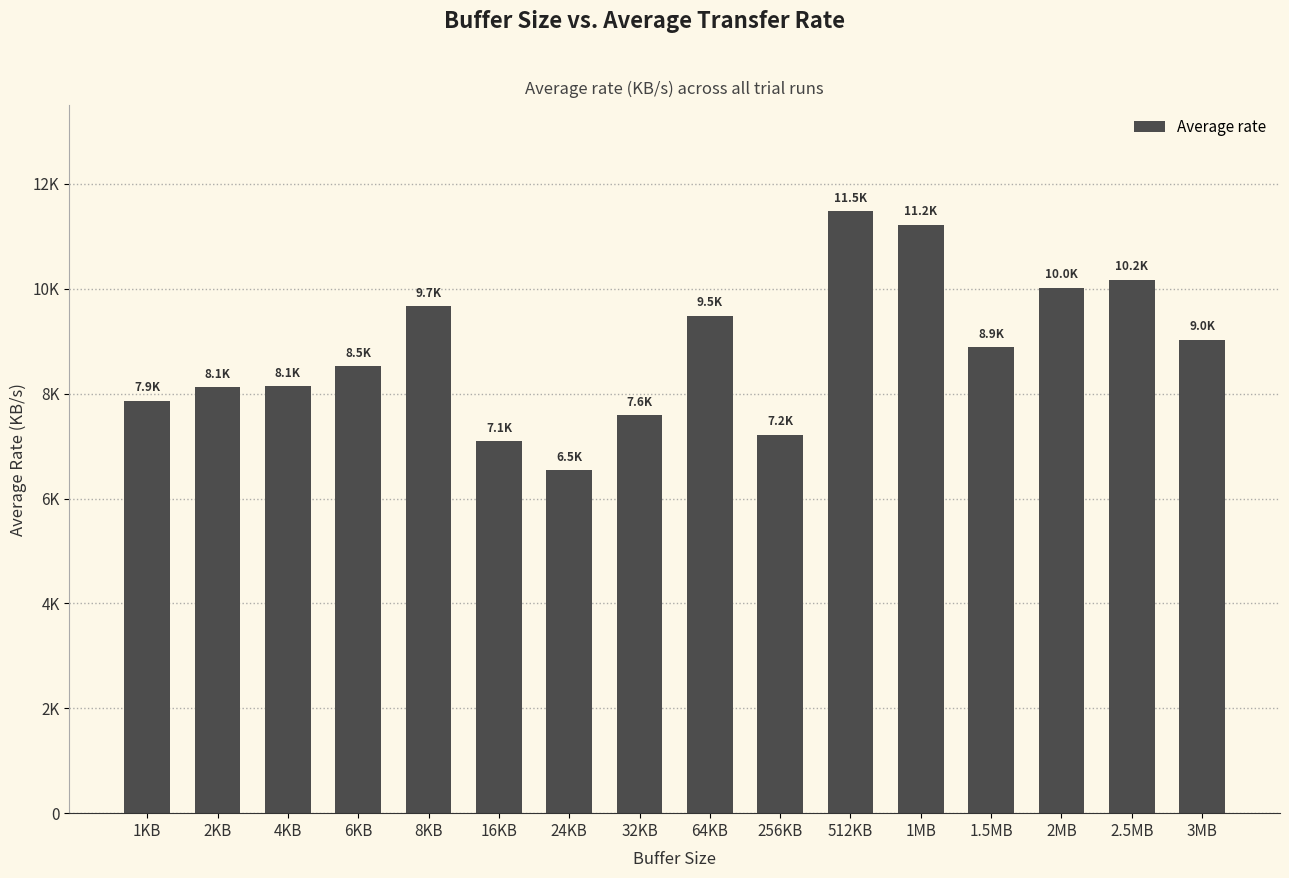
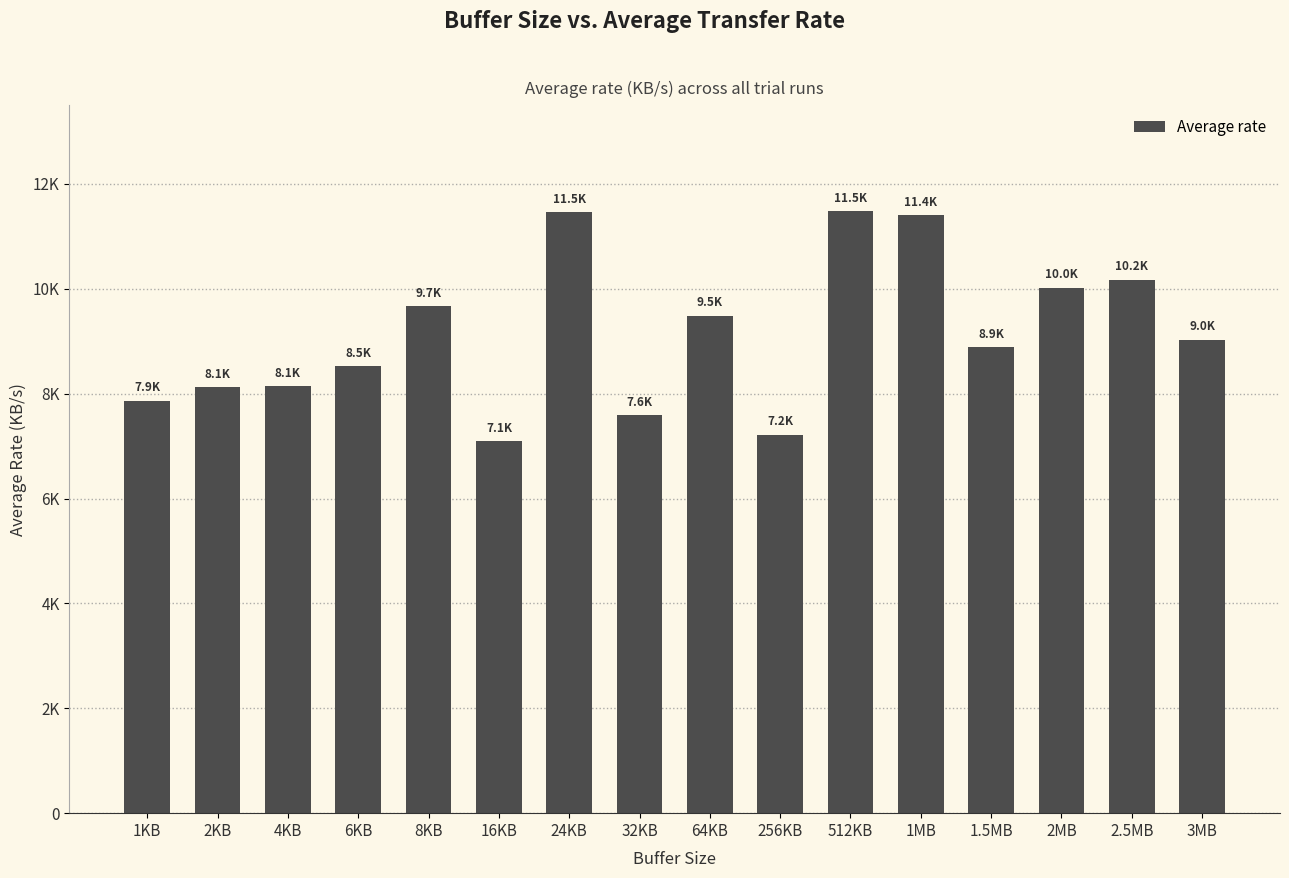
24KB: 6.5K -> 11.5K
1MB: 11.2K -> 11.4K
